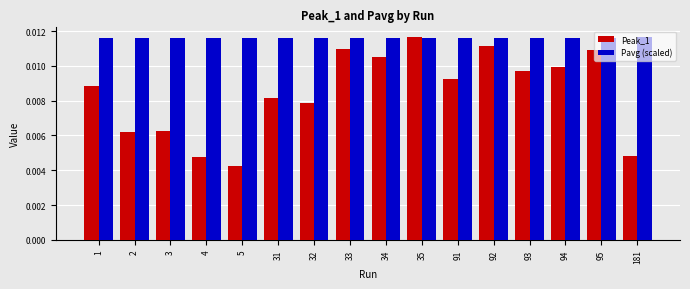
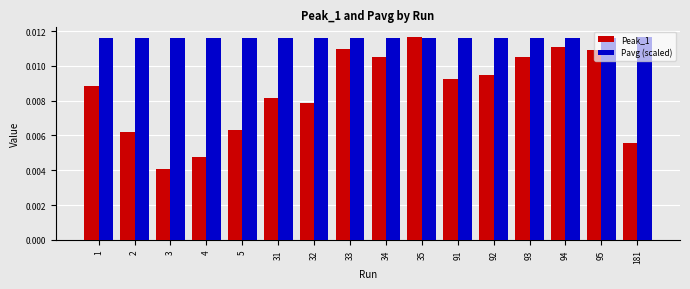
Peak_1, 3: 0.0063 -> 0.0041
Peak_1, 5: 0.0042 -> 0.0063
Peak_1, 92: 0.0112 -> 0.0095
Peak_1, 93: 0.0097 -> 0.0105
Peak_1, 94: 0.0099 -> 0.0111
Peak_1, 181: 0.0048 -> 0.0055
